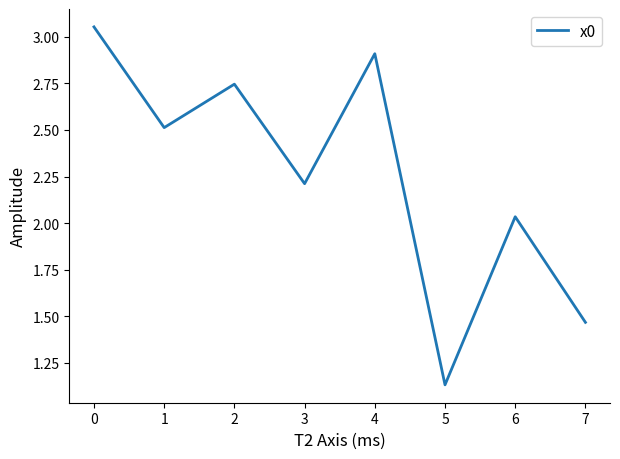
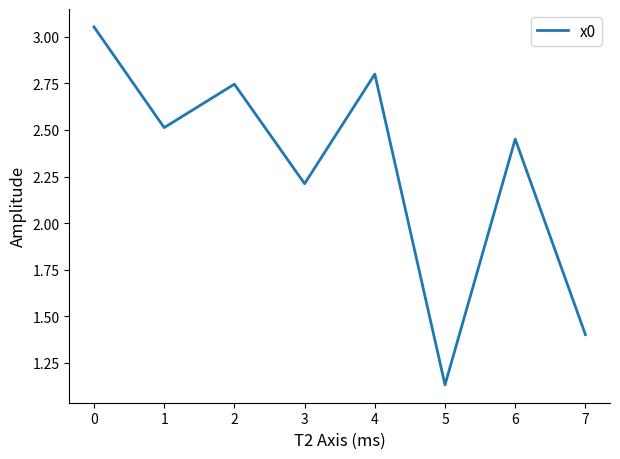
4: 2.91 -> 2.80
6: 2.03 -> 2.45
7: 1.47 -> 1.40
